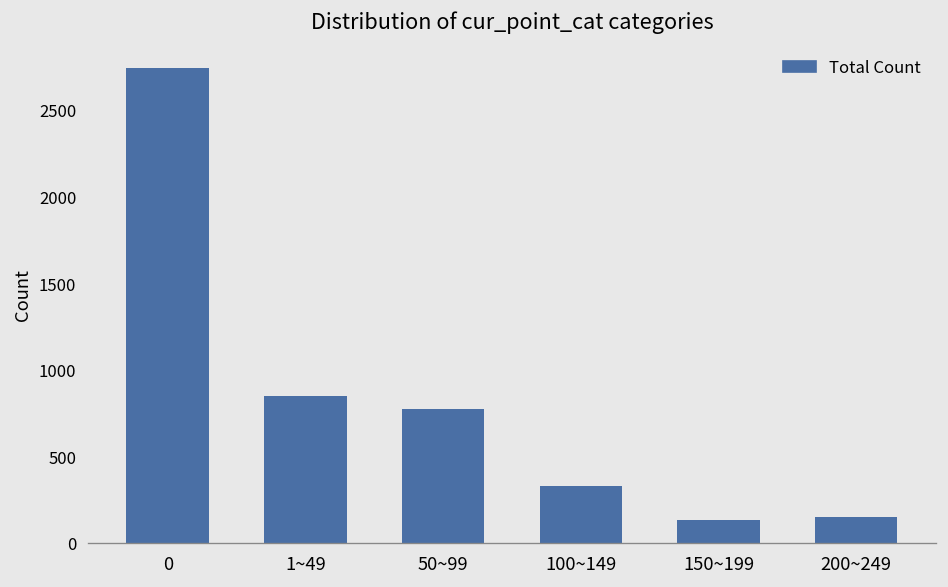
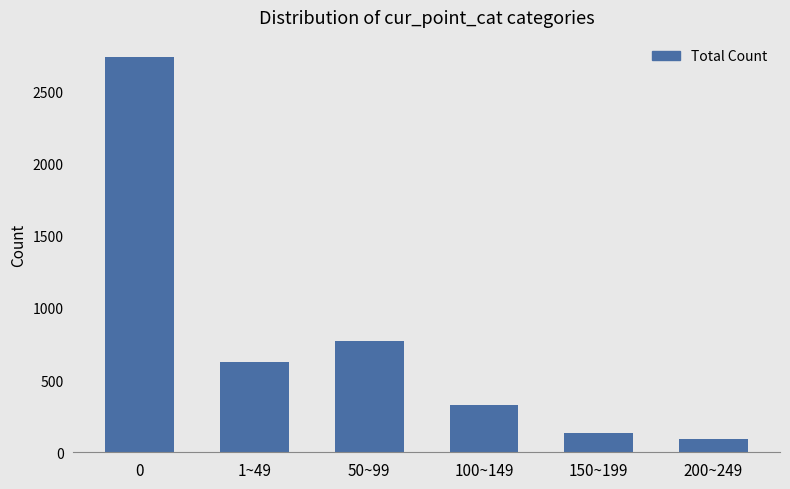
1~49: 850 -> 630
200~249: 150 -> 90
